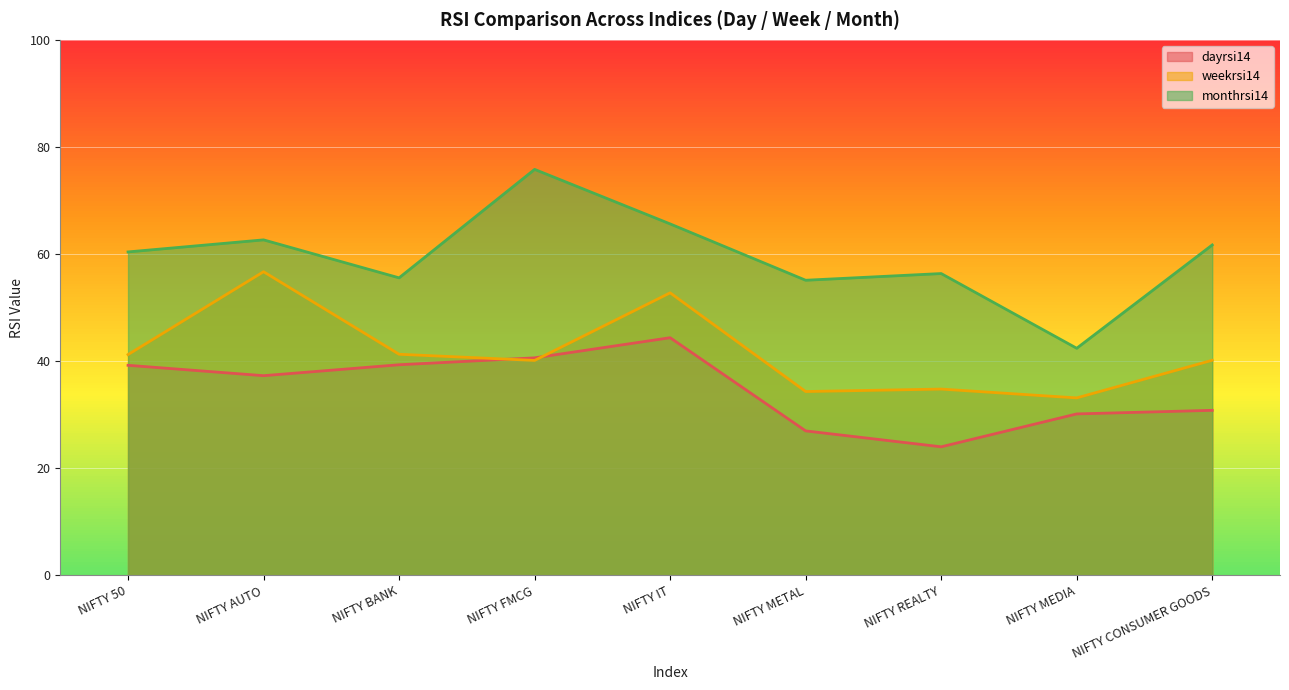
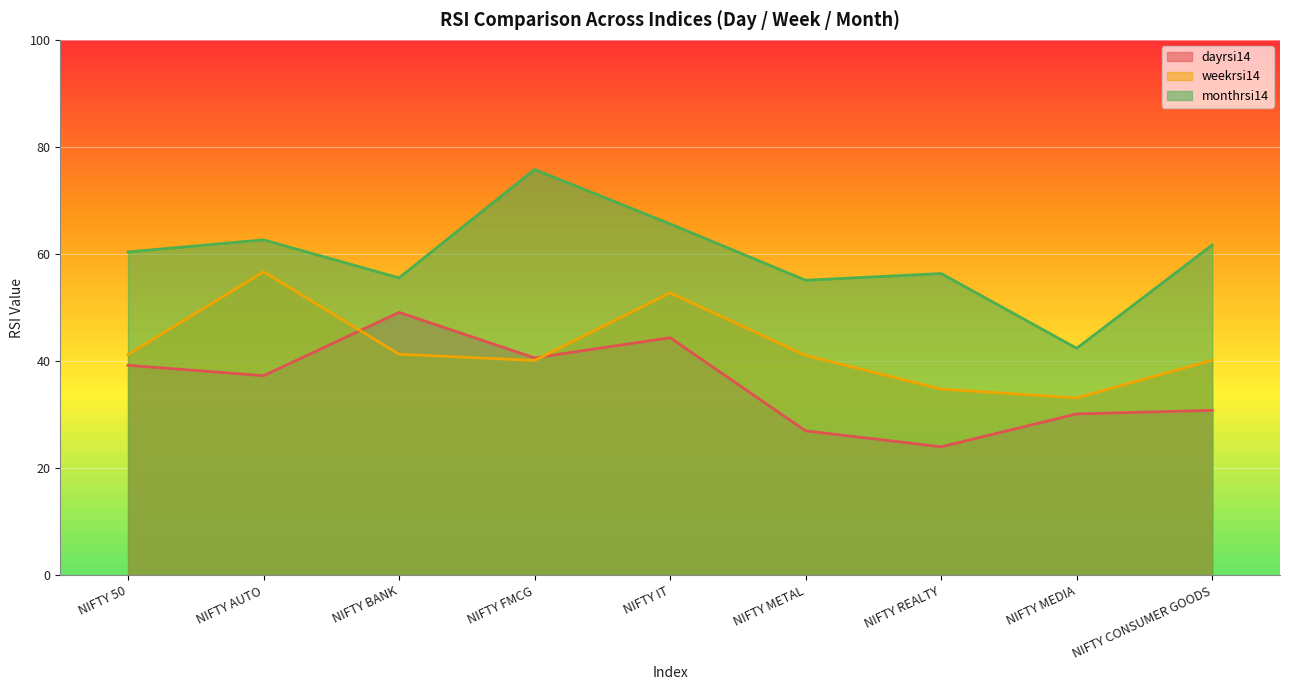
dayrsi14, NIFTY BANK: 39 -> 49
weekrsi14, NIFTY METAL: 34 -> 41
